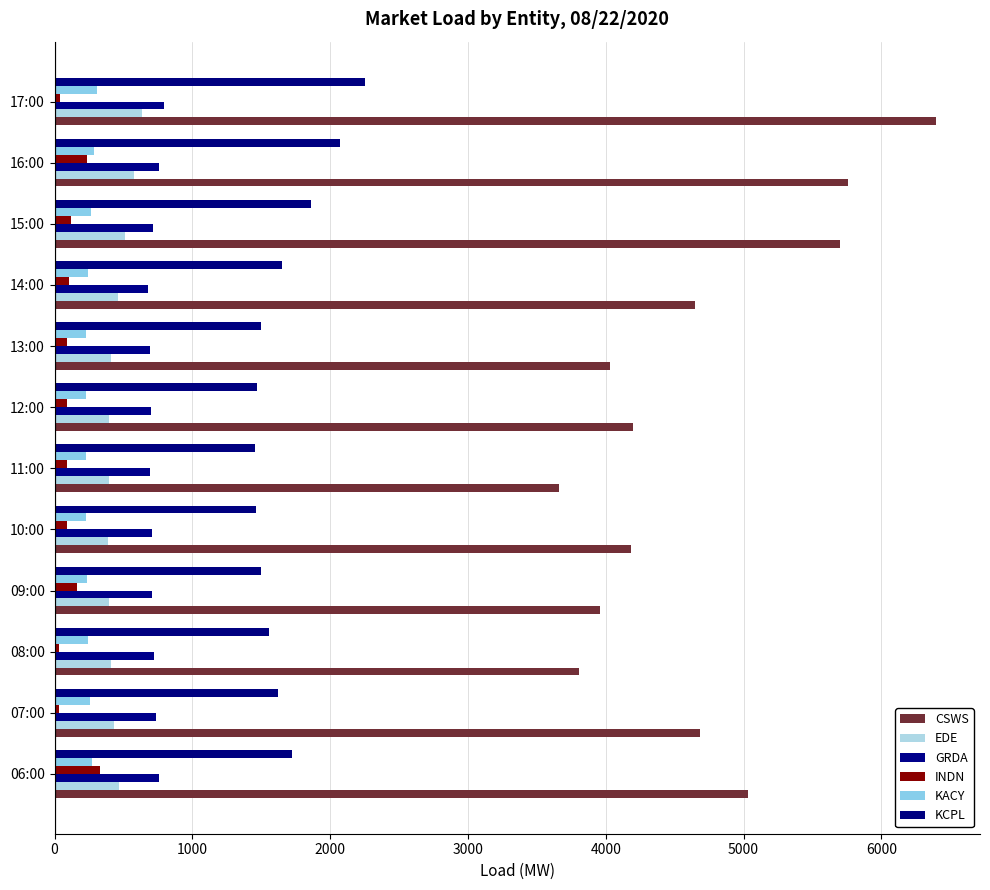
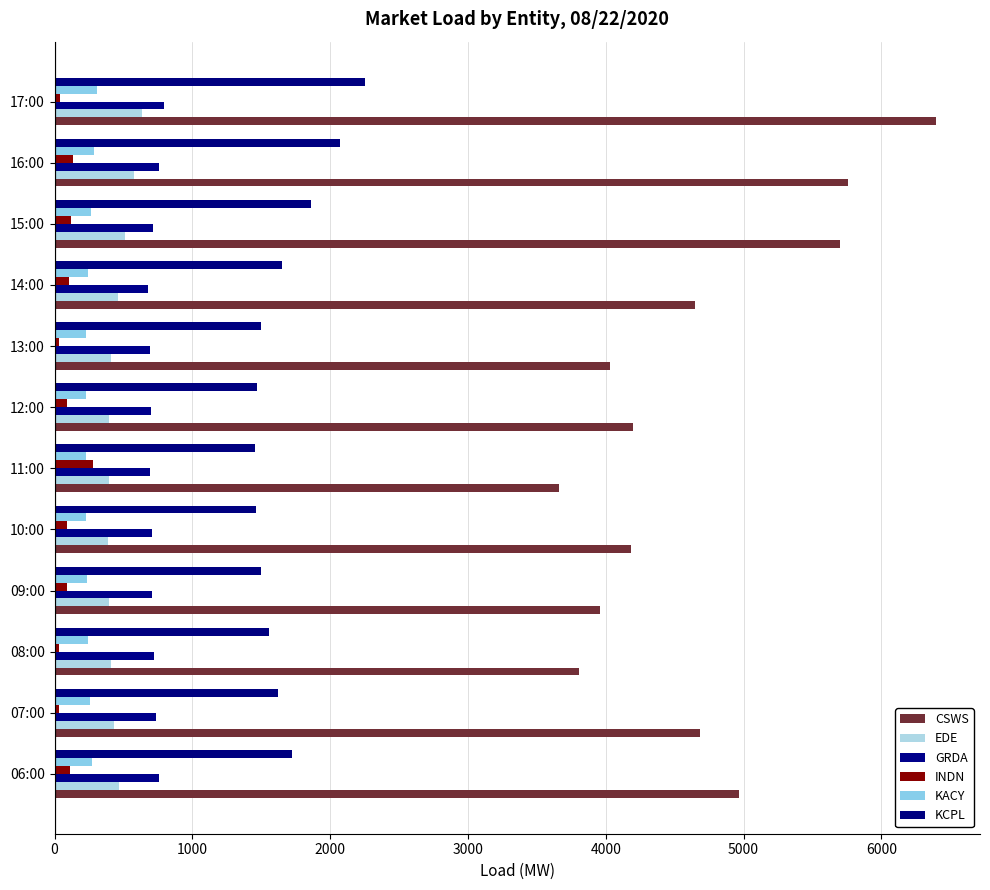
INDN, 16:00: 240 -> 140
INDN, 13:00: 90 -> 30
INDN, 11:00: 90 -> 280
INDN, 09:00: 160 -> 90
INDN, 06:00: 330 -> 110
CSWS, 06:00: 5030 -> 4970
